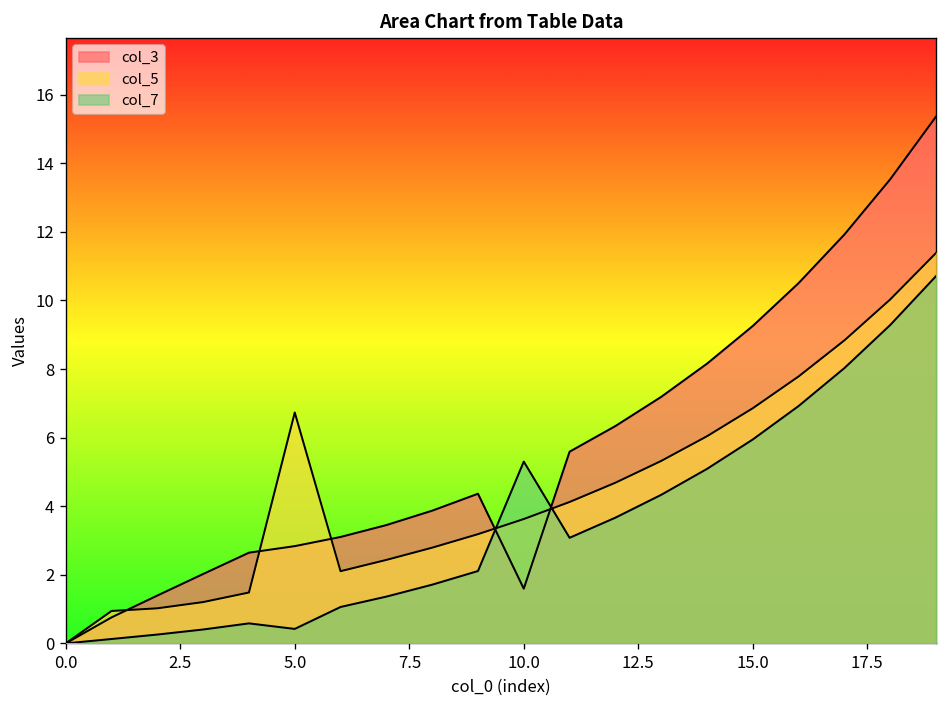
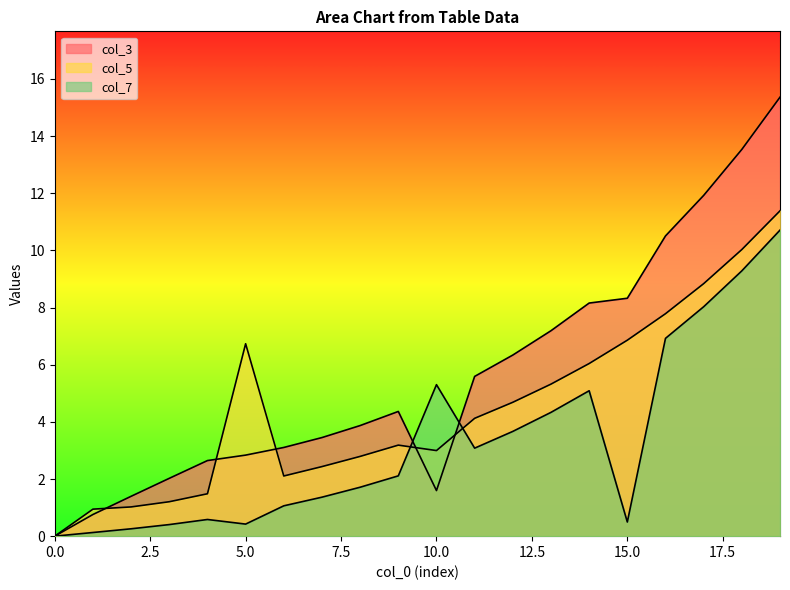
col_5, 10.0: 3.6 -> 3.0
col_3, 15.0: 9.3 -> 8.3
col_7, 15.0: 5.9 -> 0.5
